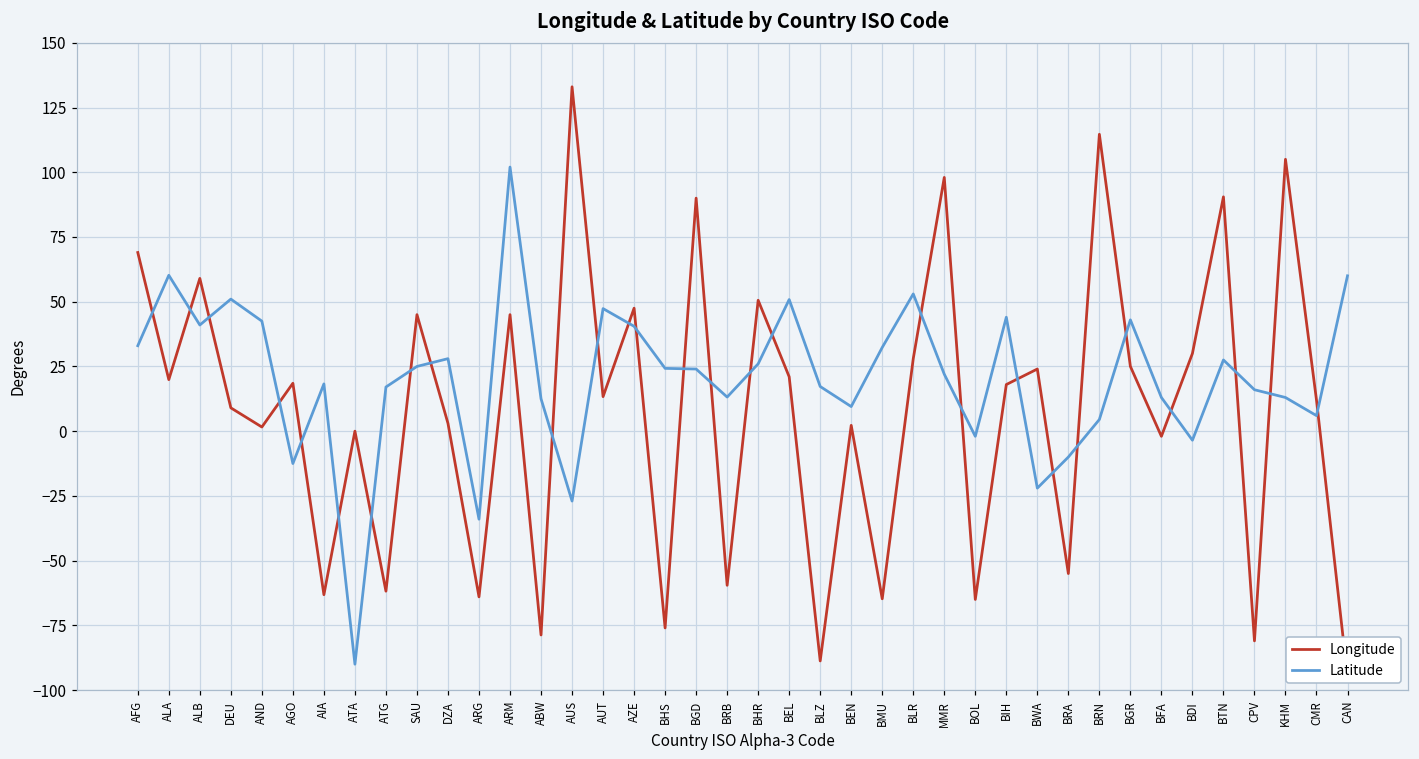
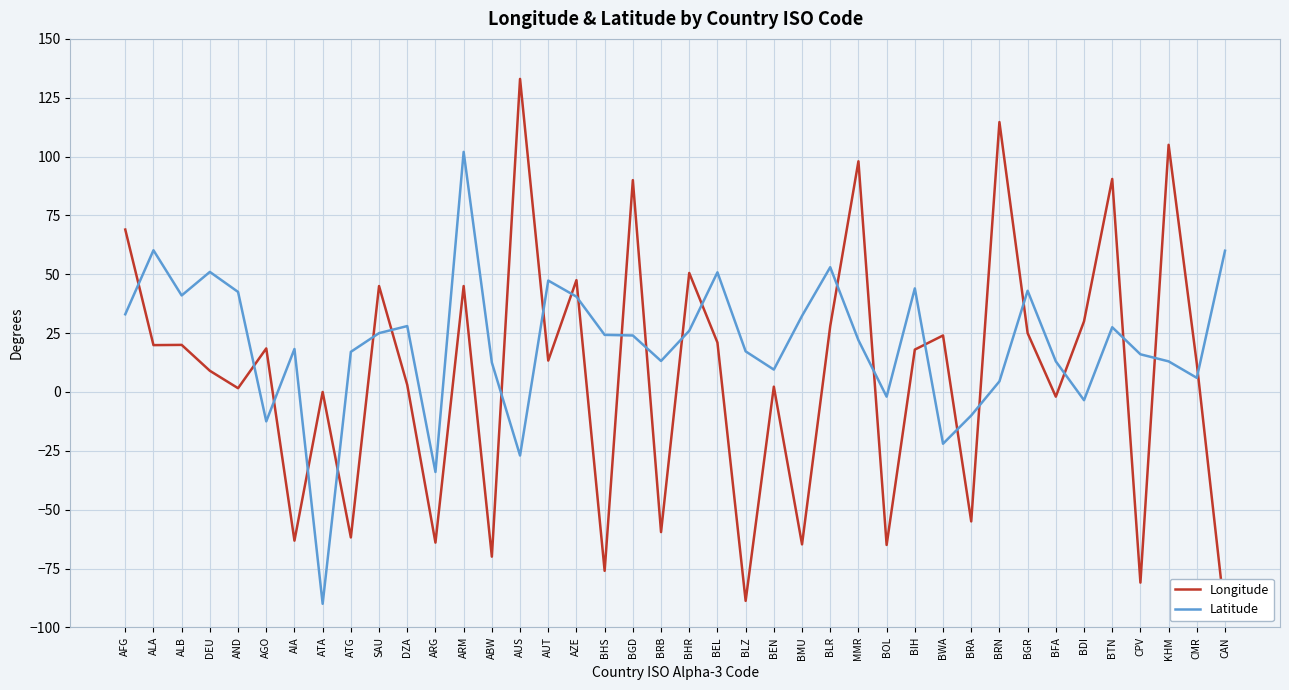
Longitude, ALB: 59 -> 20
Longitude, ABW: -79 -> -70
